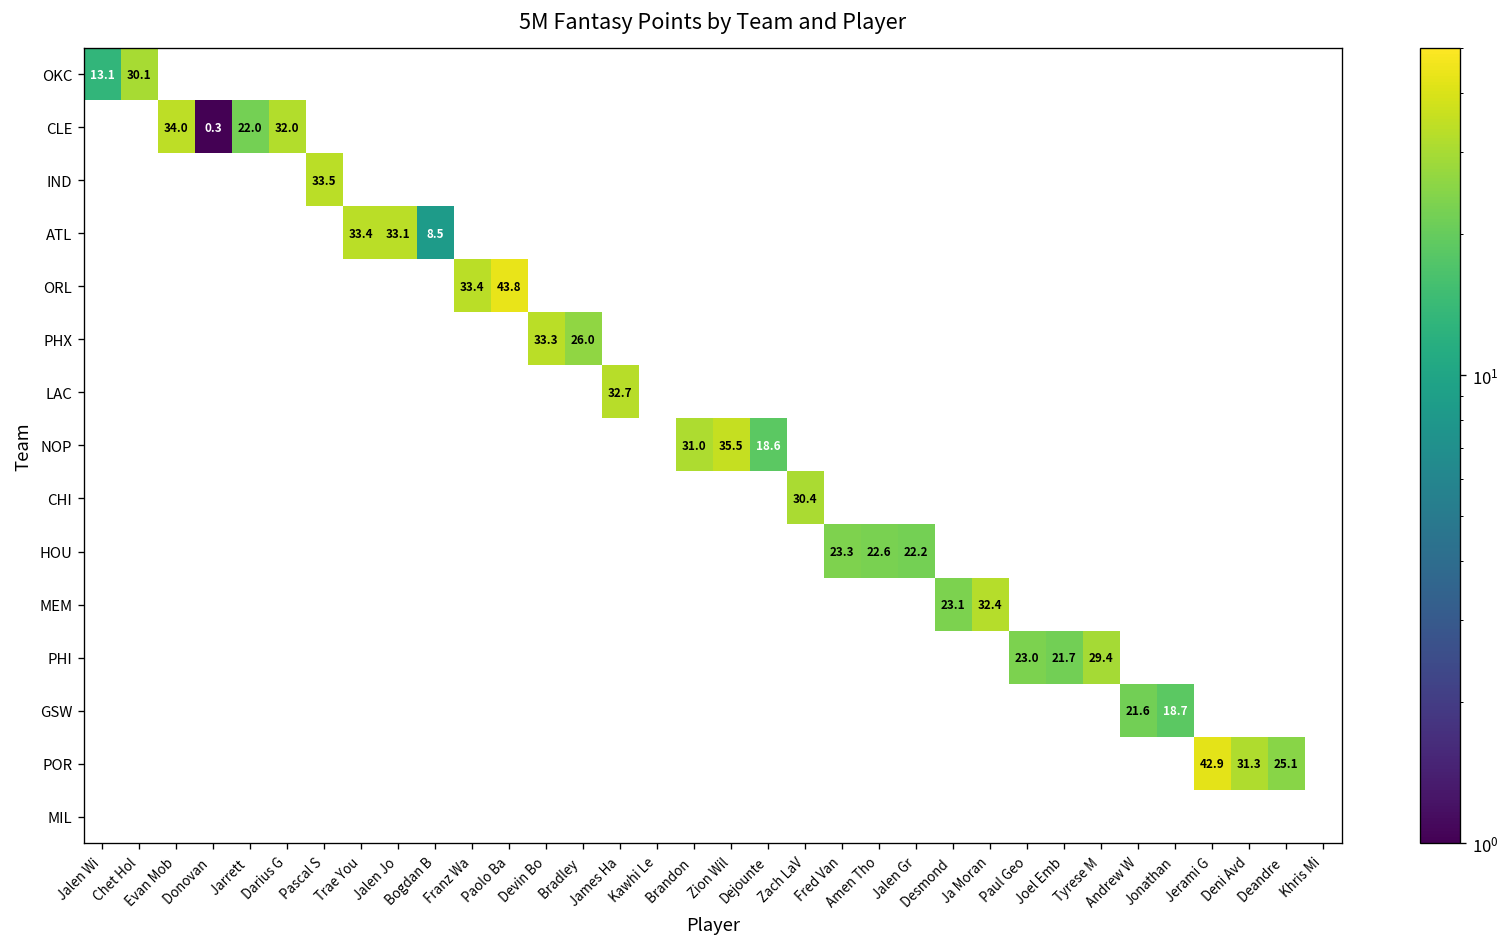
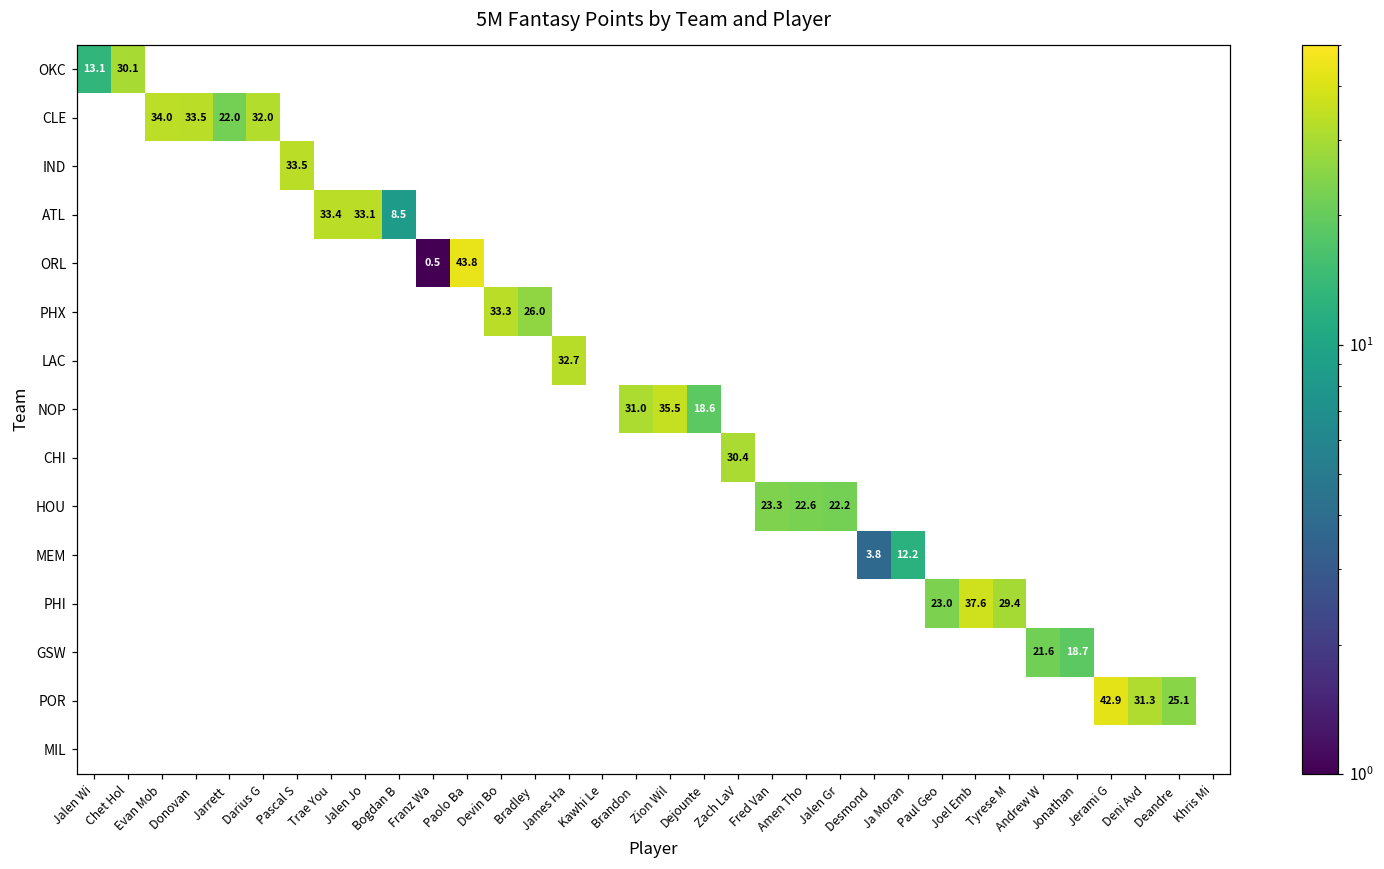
CLE, Donovan: 0.3 -> 33.5
ORL, Franz Wa: 33.4 -> 0.5
MEM, Desmond: 23.1 -> 3.8
MEM, Ja Moran: 32.4 -> 12.2
PHI, Joel Emb: 21.7 -> 37.6
